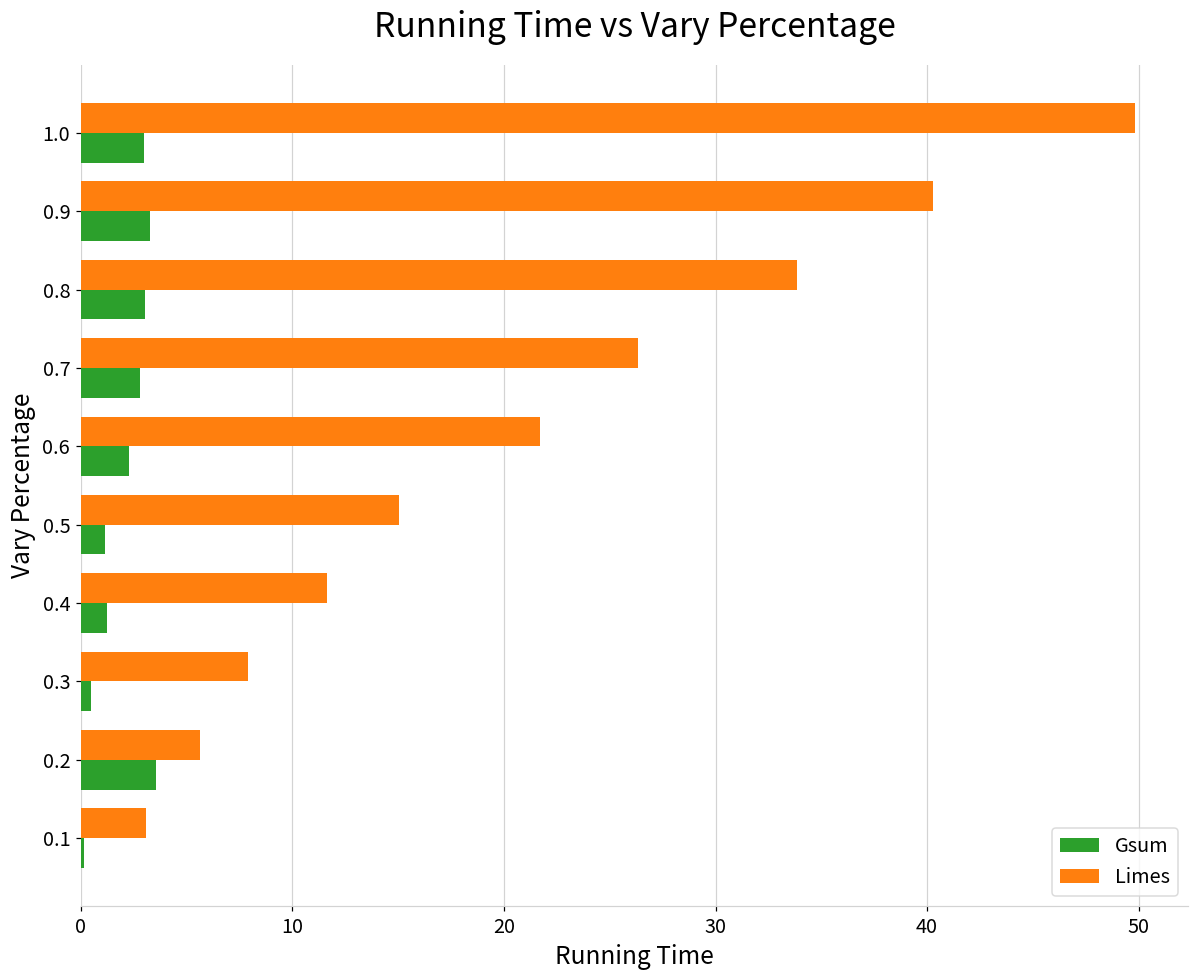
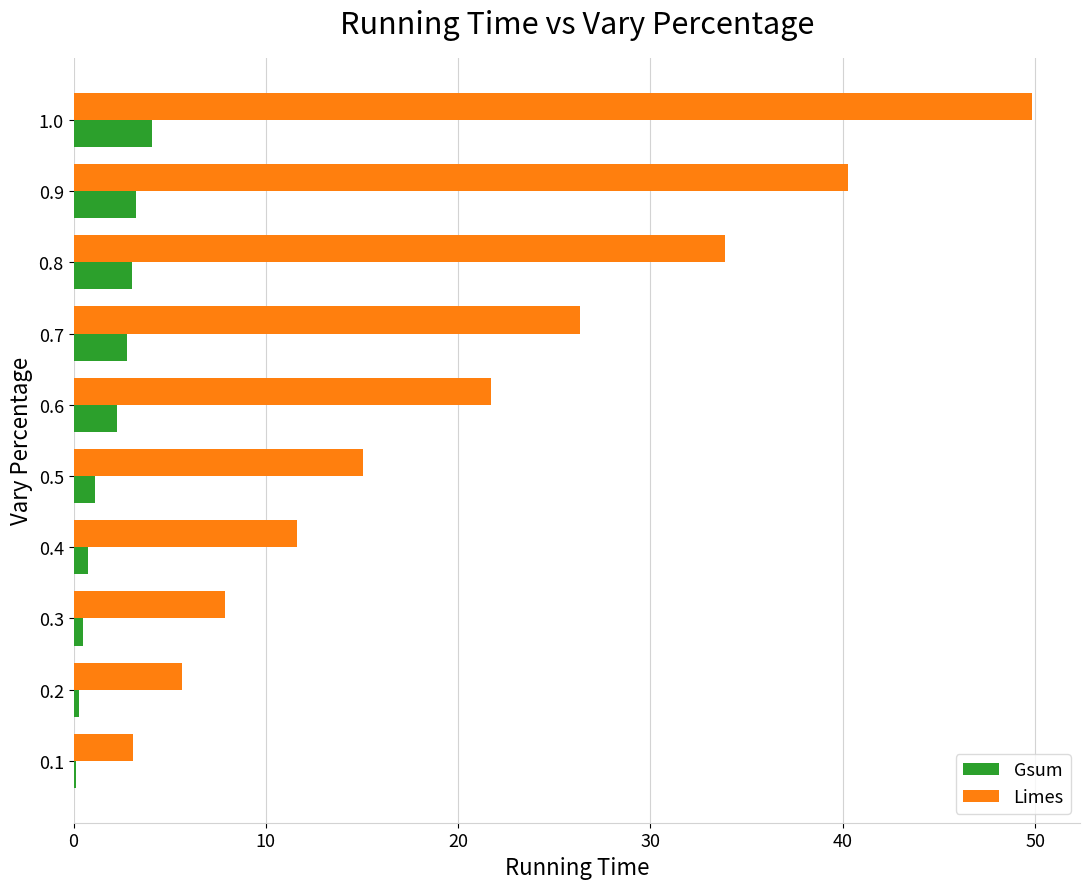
Gsum, 1.0: 3.0 -> 4.1
Gsum, 0.4: 1.2 -> 0.8
Gsum, 0.2: 3.6 -> 0.3
